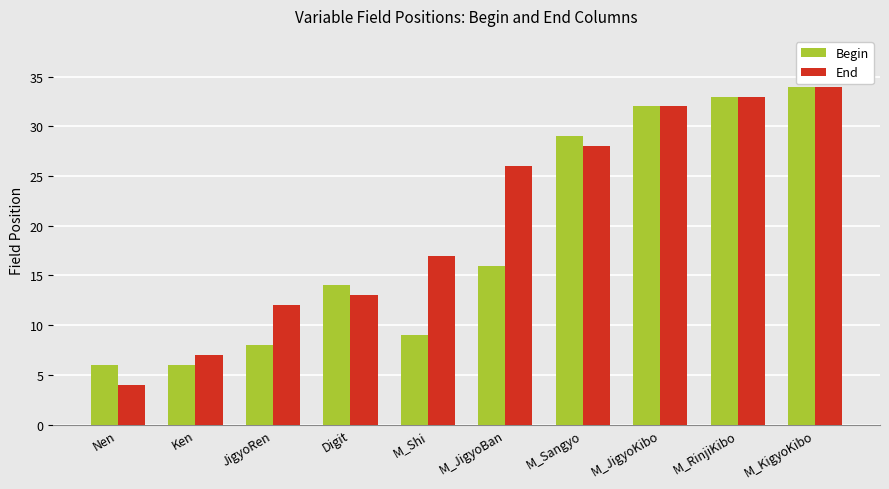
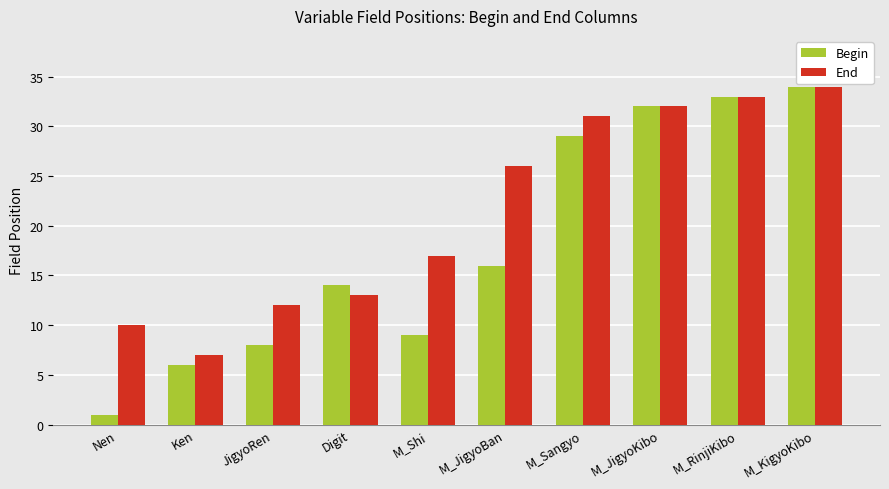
Begin, Nen: 6 -> 1
End, Nen: 4 -> 10
End, M_Sangyo: 28 -> 31
